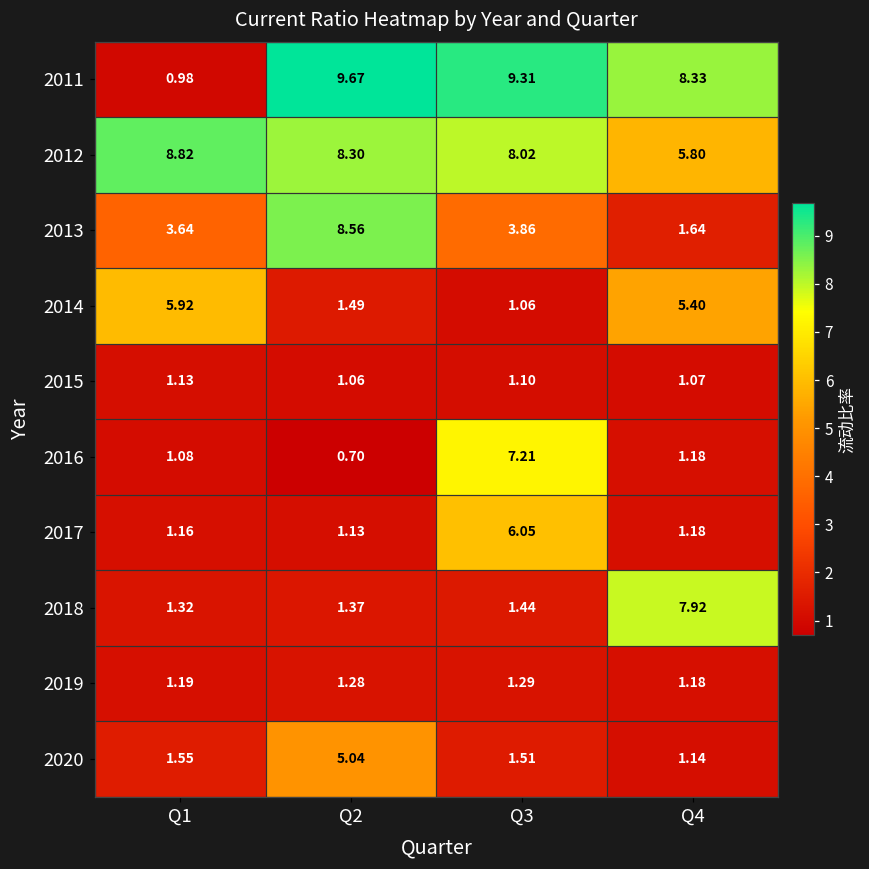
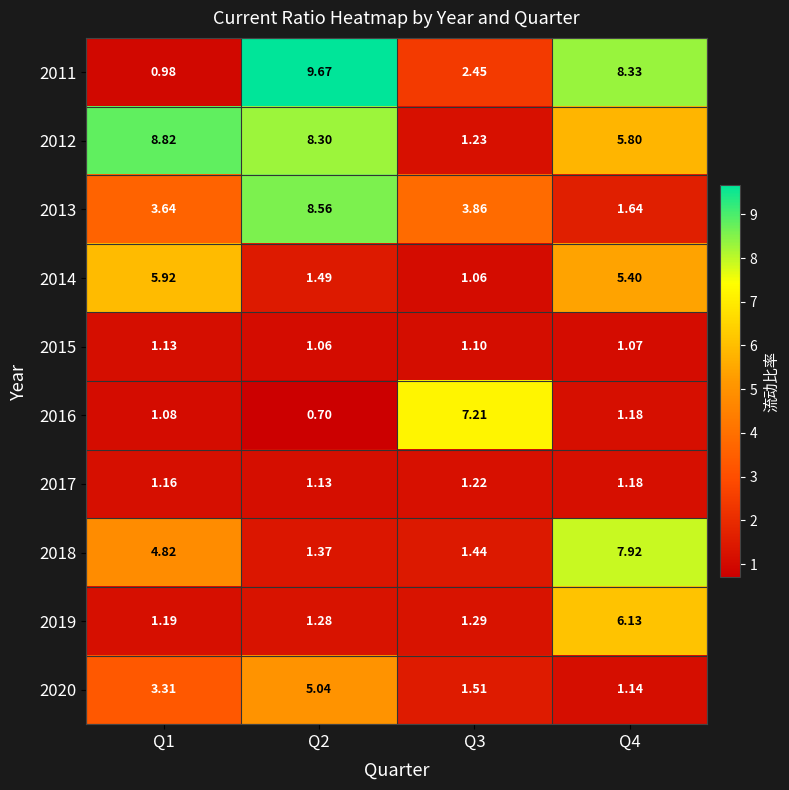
2011, Q3: 9.31 -> 2.45
2012, Q3: 8.02 -> 1.23
2017, Q3: 6.05 -> 1.22
2018, Q1: 1.32 -> 4.82
2019, Q4: 1.18 -> 6.13
2020, Q1: 1.55 -> 3.31
